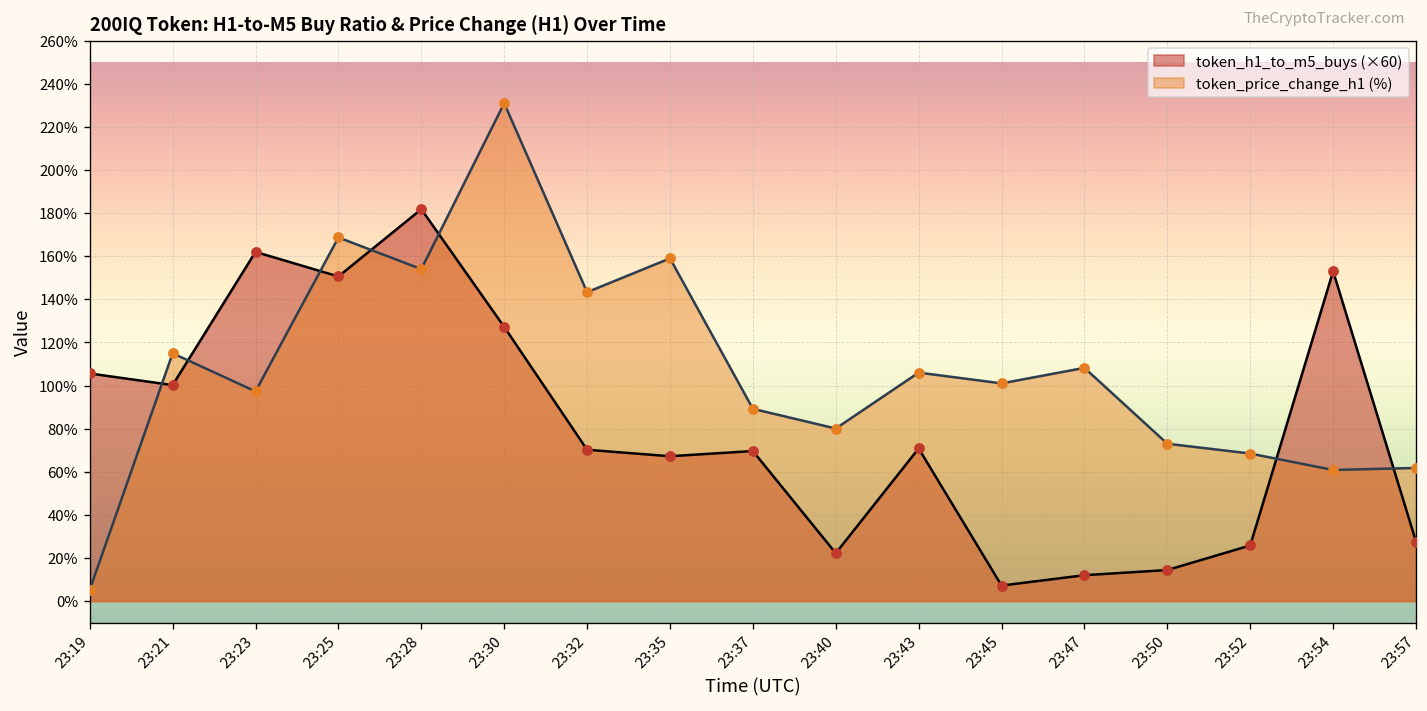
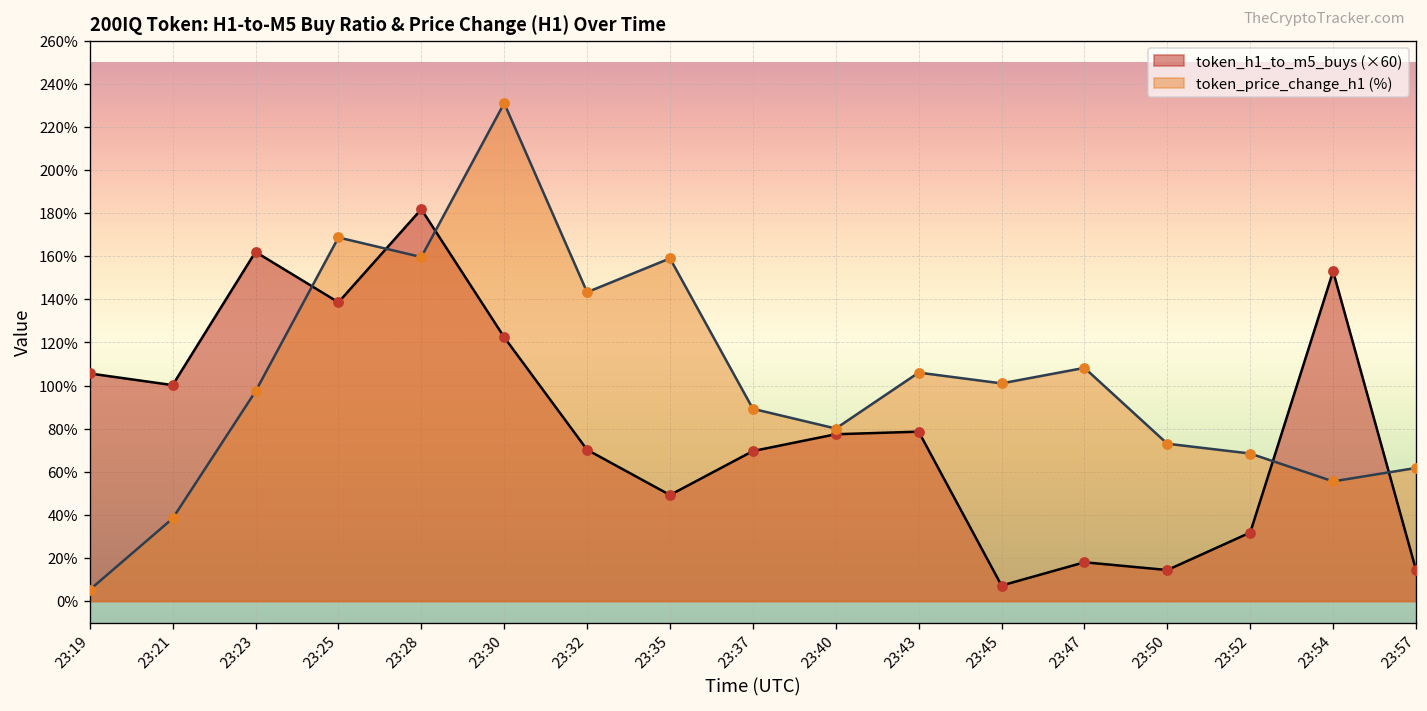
token_price_change_h1 (%), 23:21: 115% -> 38%
token_h1_to_m5_buys (×60), 23:25: 151% -> 139%
token_price_change_h1 (%), 23:28: 154% -> 160%
token_h1_to_m5_buys (×60), 23:30: 127% -> 122%
token_h1_to_m5_buys (×60), 23:35: 67% -> 49%
token_h1_to_m5_buys (×60), 23:40: 22% -> 77%
token_h1_to_m5_buys (×60), 23:43: 71% -> 79%
token_h1_to_m5_buys (×60), 23:47: 12% -> 18%
token_h1_to_m5_buys (×60), 23:52: 26% -> 32%
token_price_change_h1 (%), 23:54: 61% -> 56%
token_h1_to_m5_buys (×60), 23:57: 28% -> 14%
